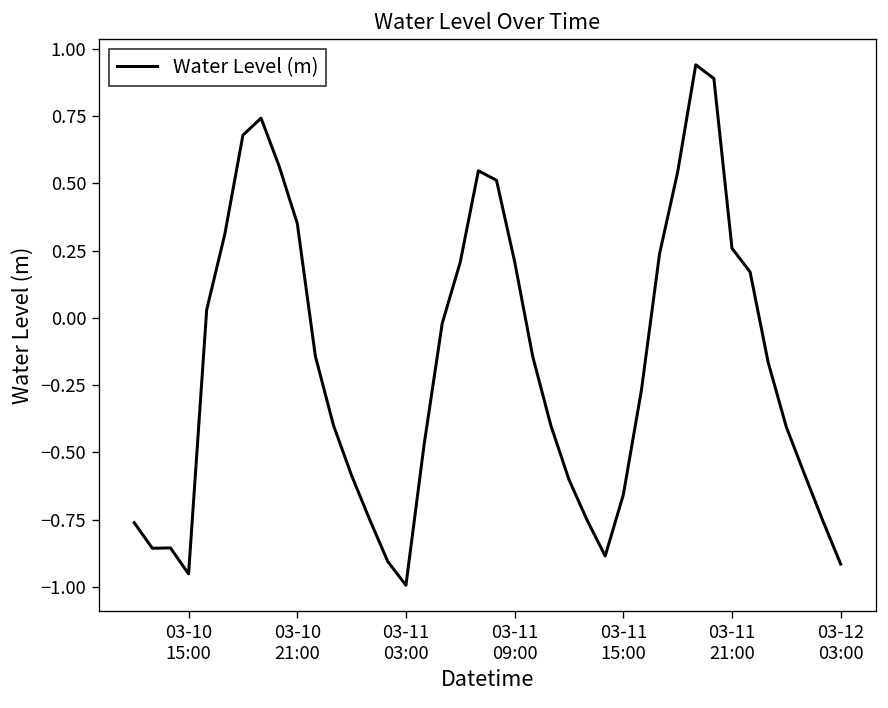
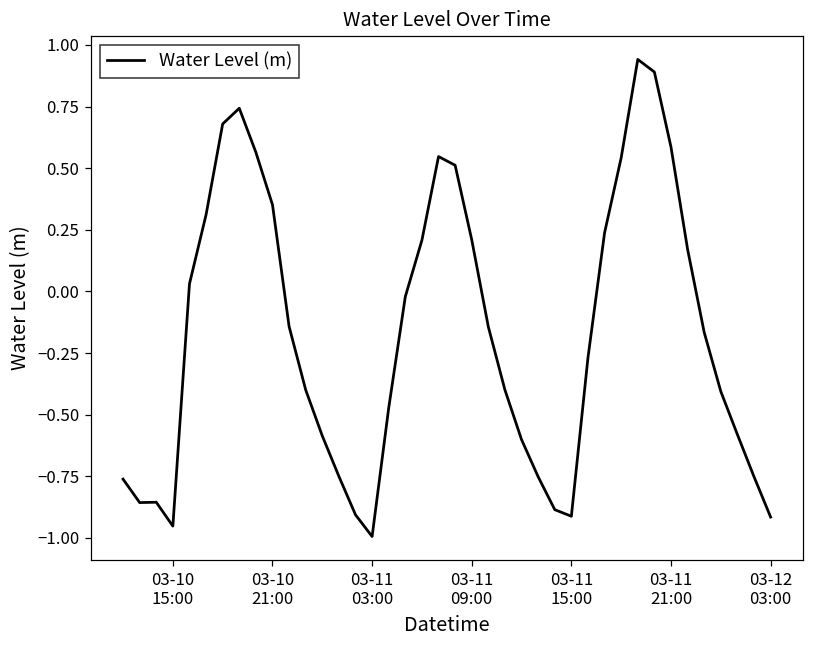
03-11 15:00: -0.66 -> -0.91
03-11 21:00: 0.26 -> 0.59
